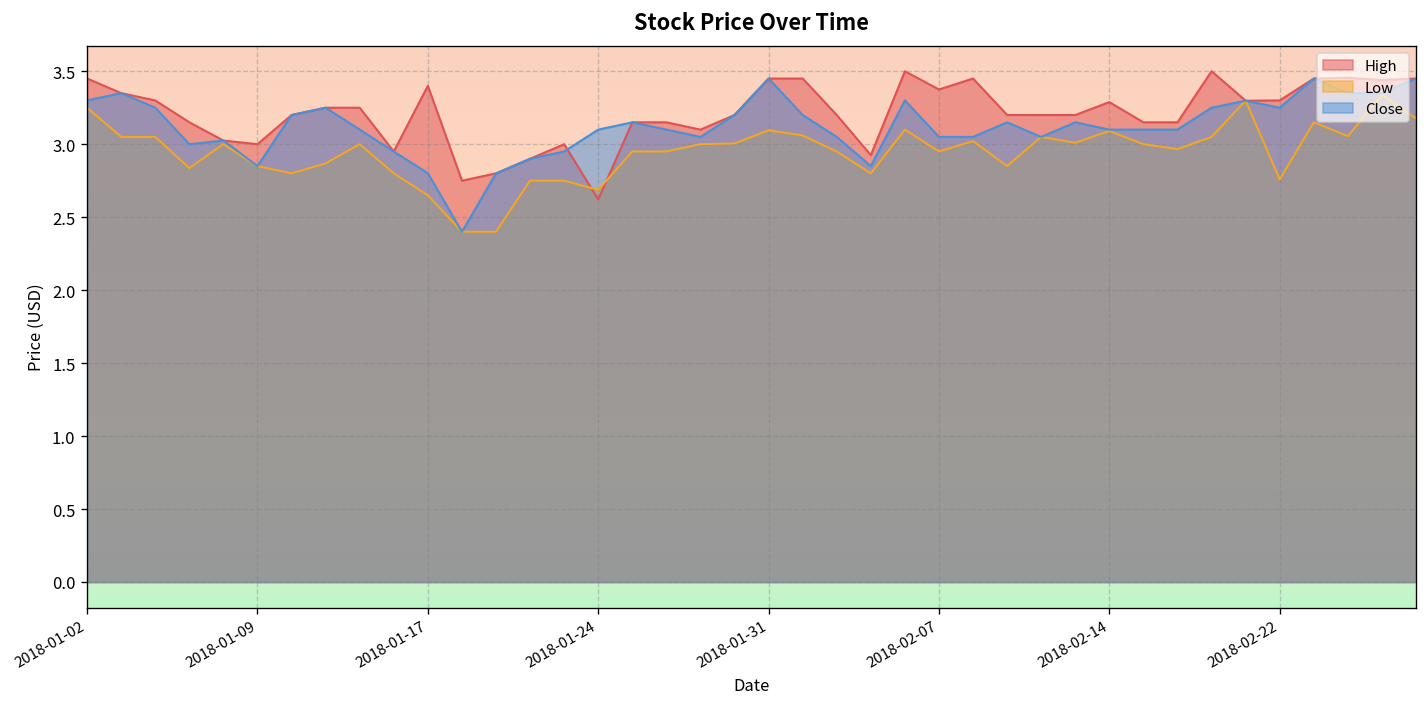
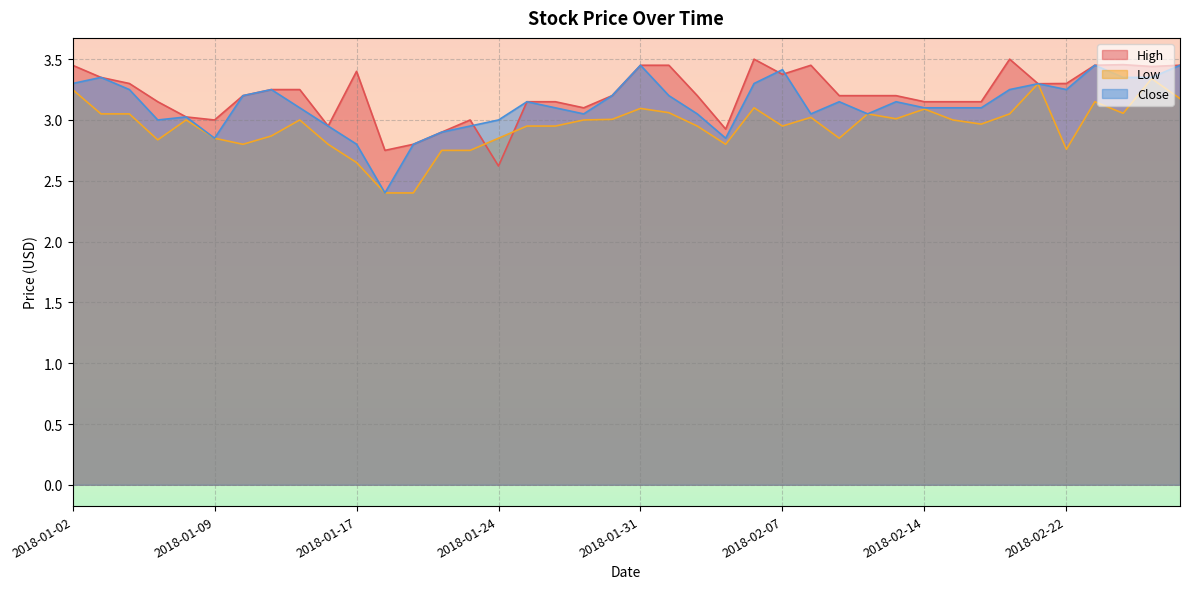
Low, 2018-01-24: 2.69 -> 2.85
Close, 2018-01-24: 3.1 -> 3.0
Close, 2018-02-07: 3.05 -> 3.41
High, 2018-02-14: 3.29 -> 3.15
